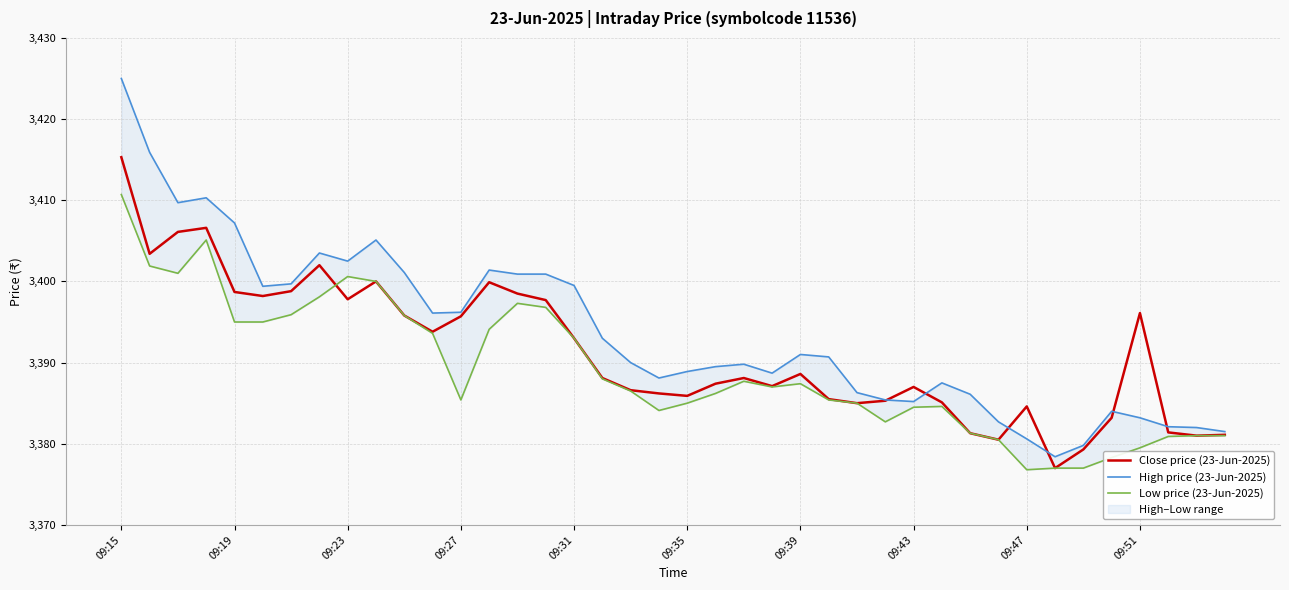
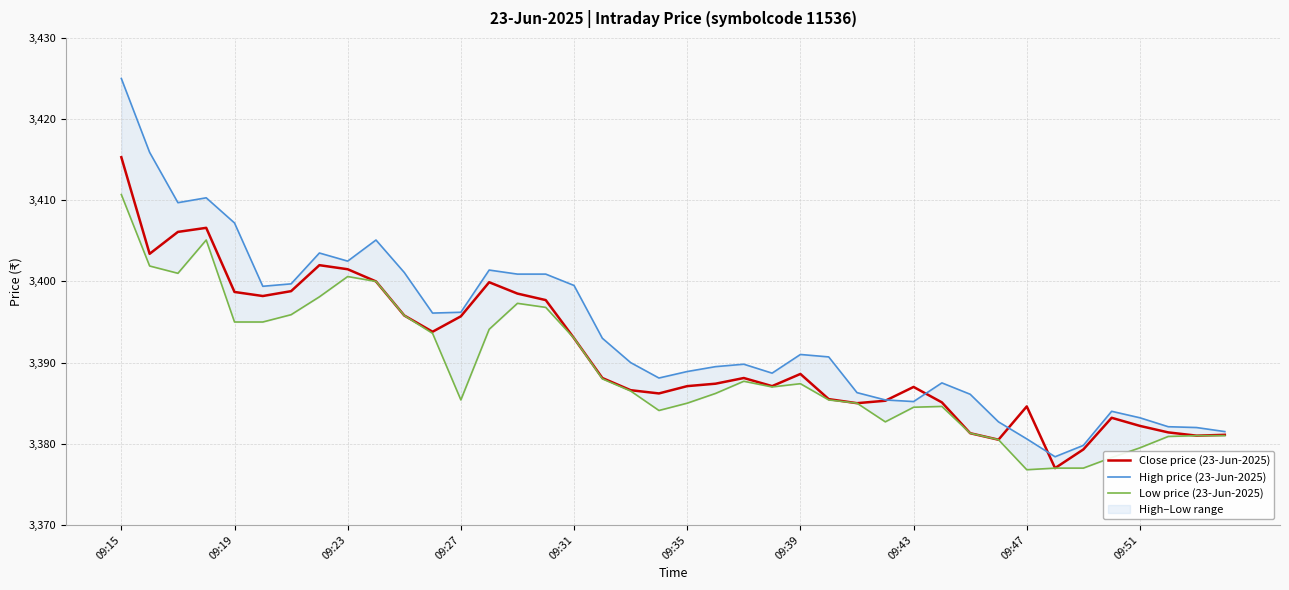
Close price (23-Jun-2025), 09:23: 3,398 -> 3,402
Close price (23-Jun-2025), 09:35: 3,386 -> 3,387
Close price (23-Jun-2025), 09:51: 3,396 -> 3,382
